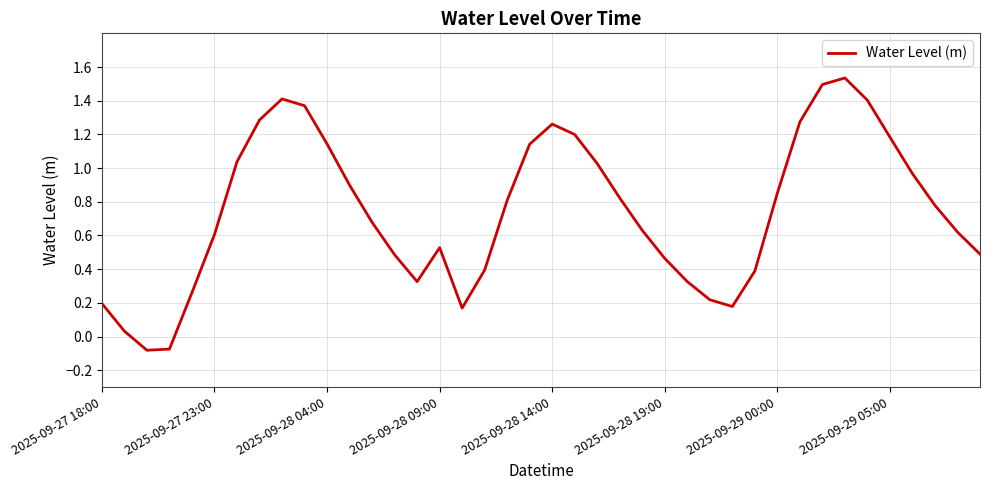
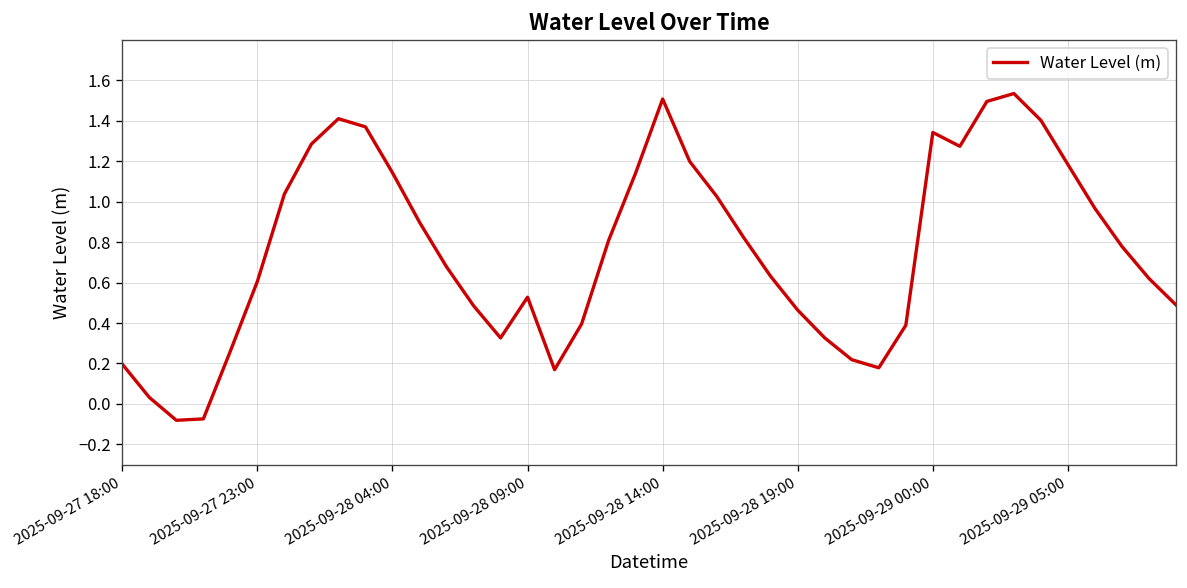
2025-09-28 14:00: 1.26 -> 1.51
2025-09-29 00:00: 0.85 -> 1.34
